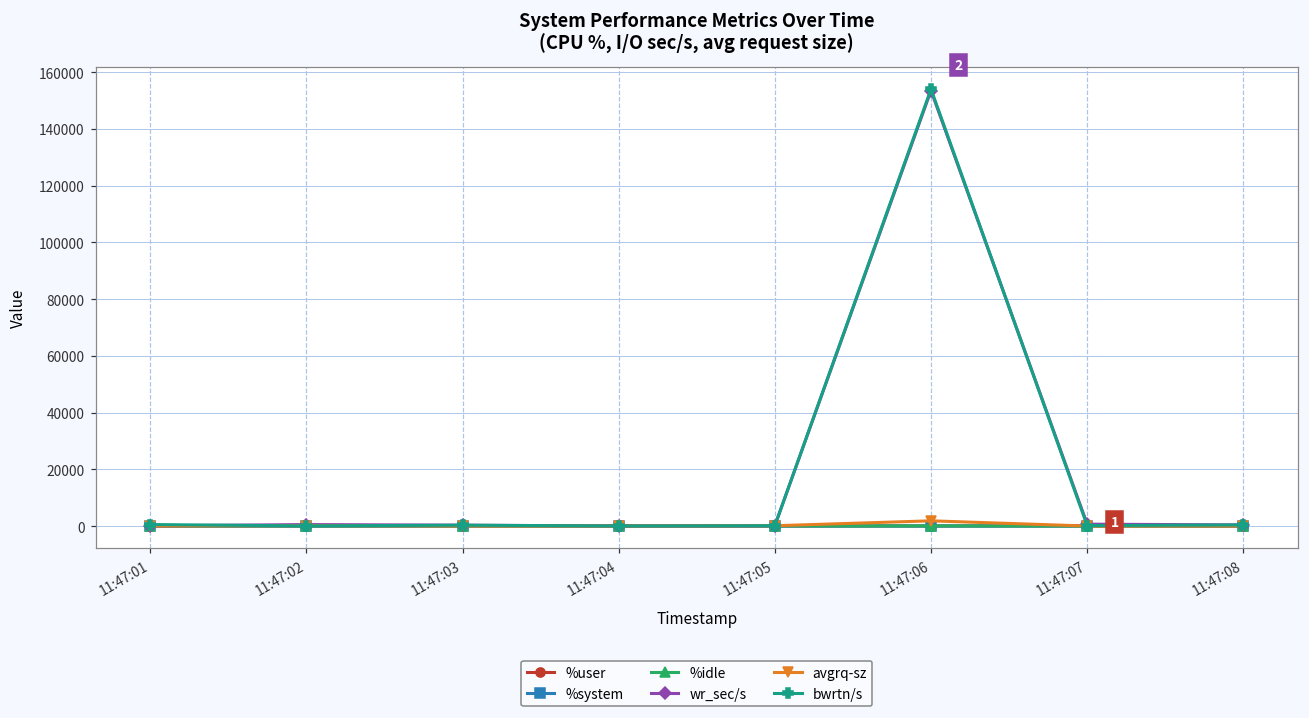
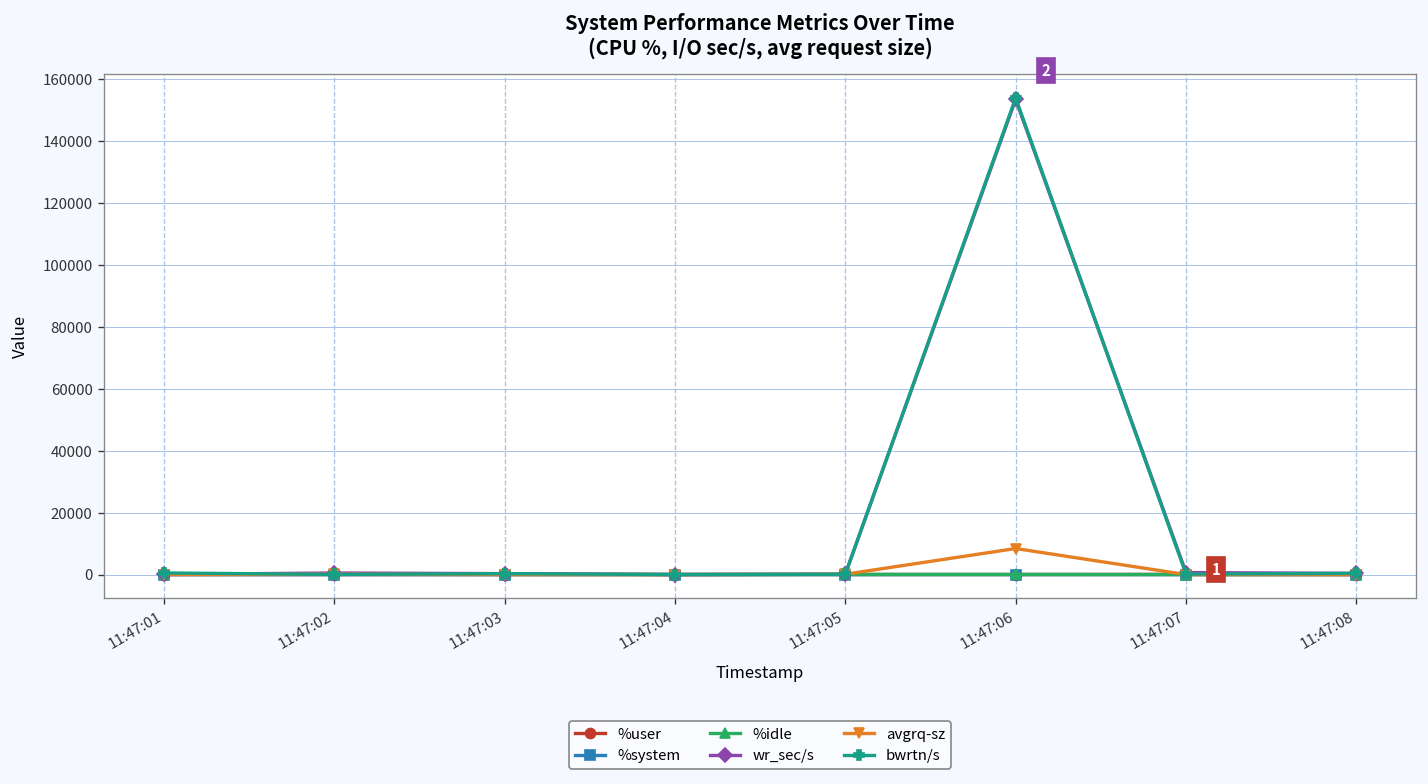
avgrq-sz, 11:47:06: 2000 -> 8000
